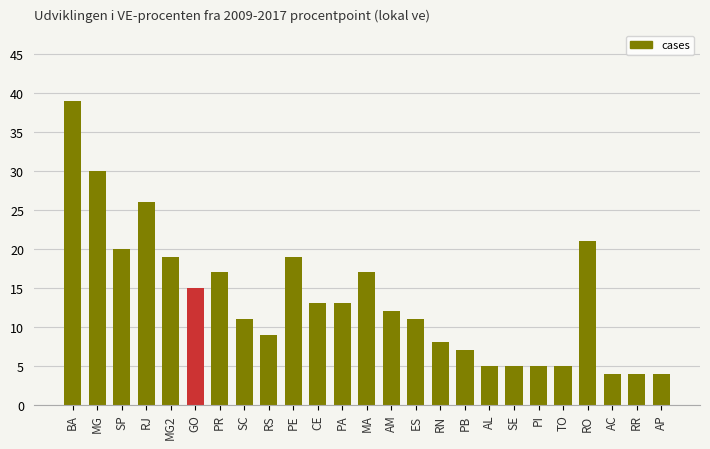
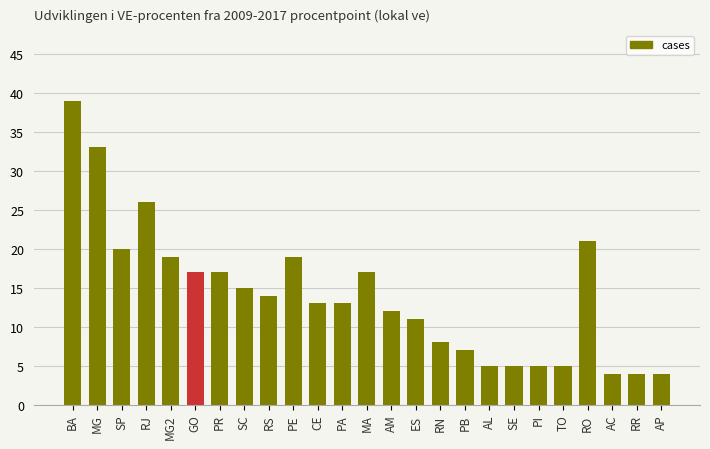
MG: 30 -> 33
GO: 15 -> 17
SC: 11 -> 15
RS: 9 -> 14
